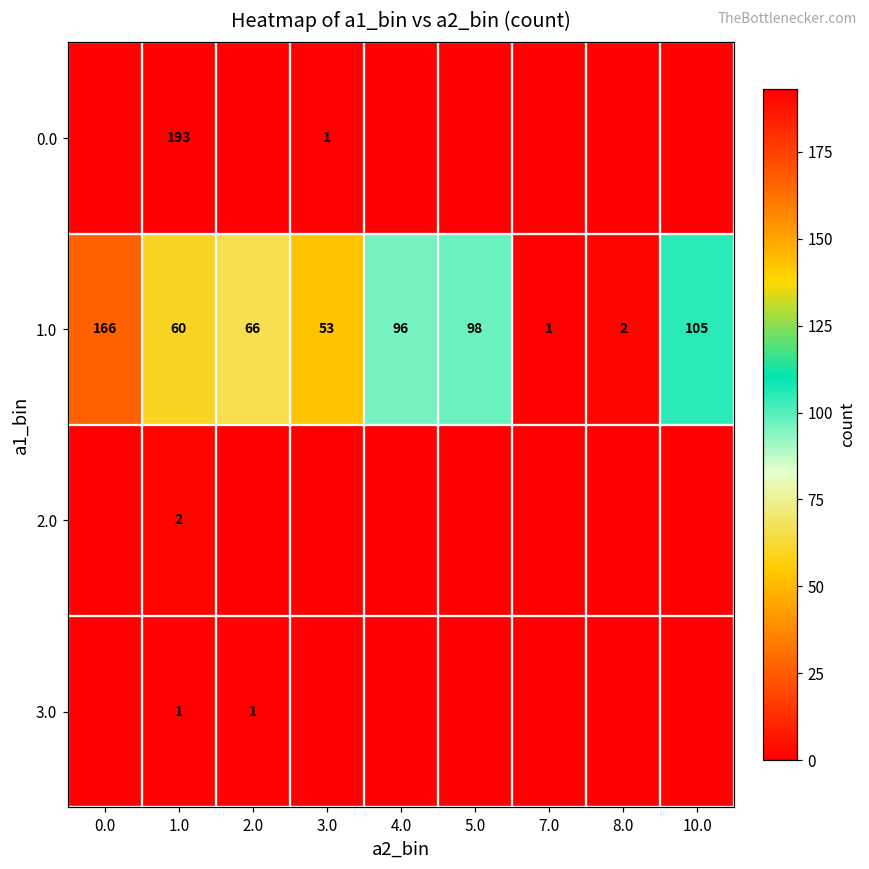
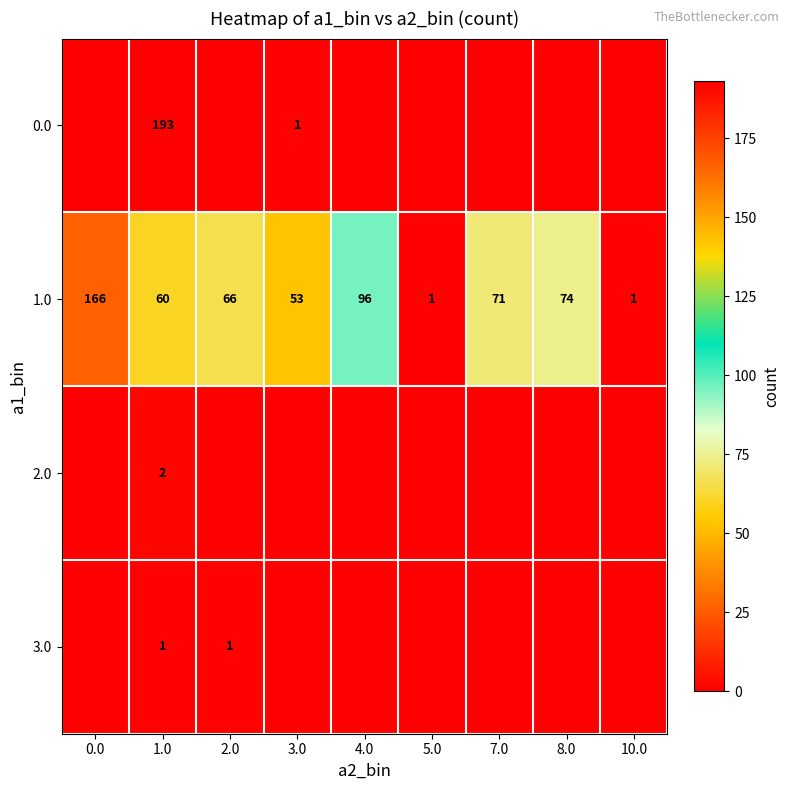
1.0, 5.0: 98 -> 1
1.0, 7.0: 1 -> 71
1.0, 8.0: 2 -> 74
1.0, 10.0: 105 -> 1
